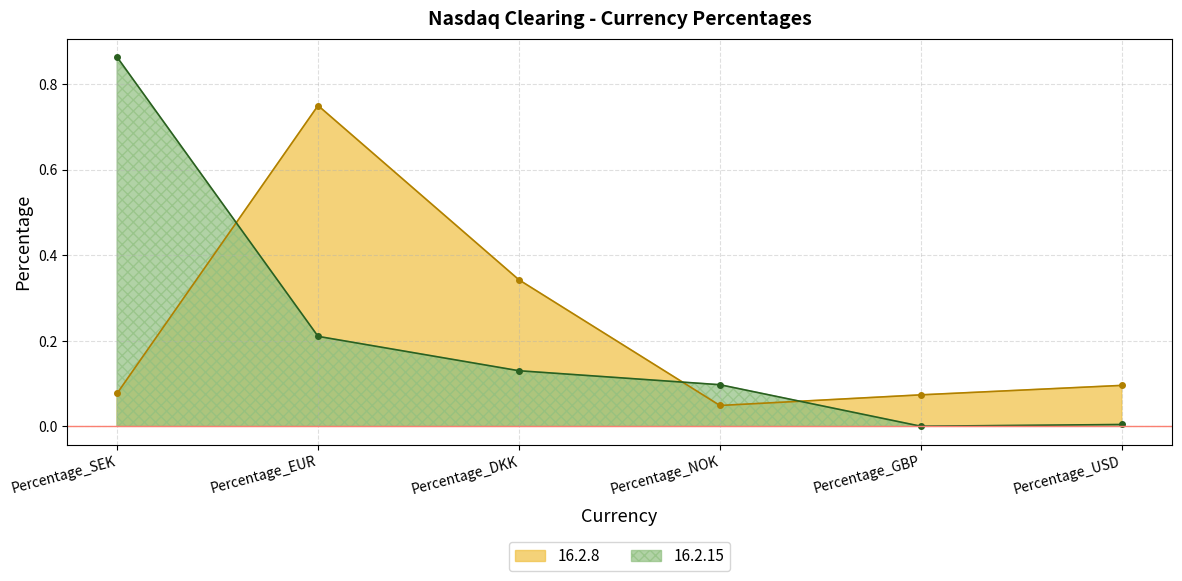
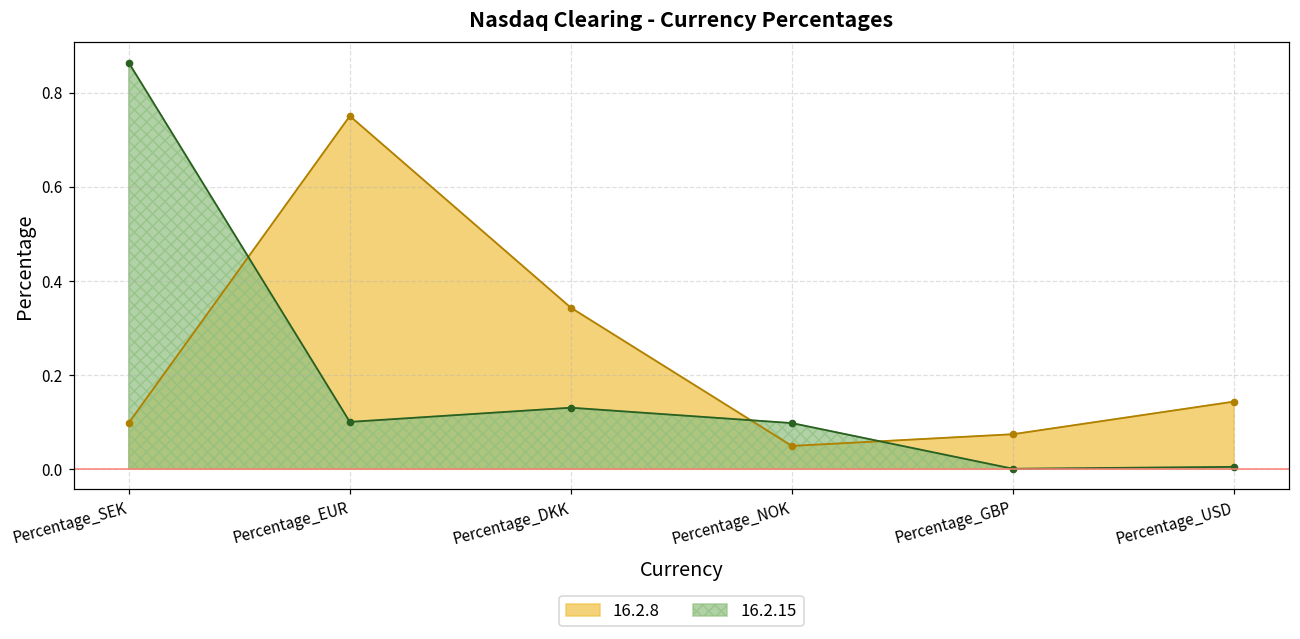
16.2.8, Percentage_SEK: 0.08 -> 0.10
16.2.15, Percentage_EUR: 0.21 -> 0.10
16.2.8, Percentage_USD: 0.10 -> 0.14
